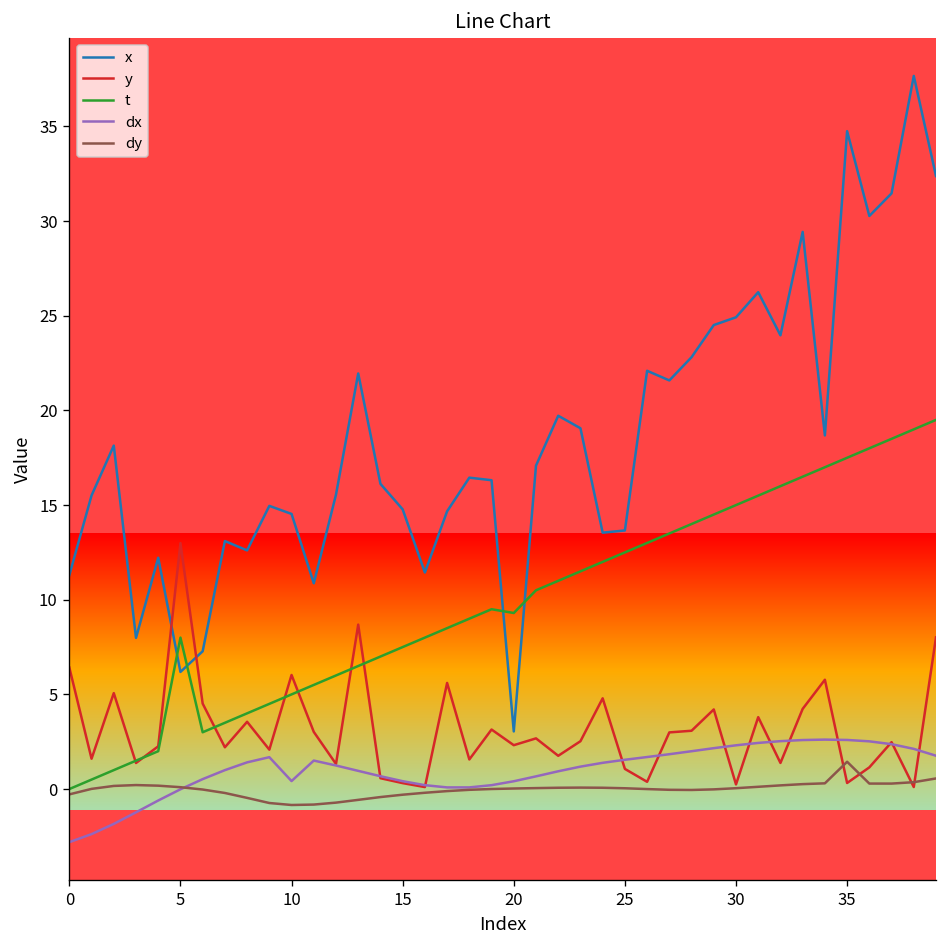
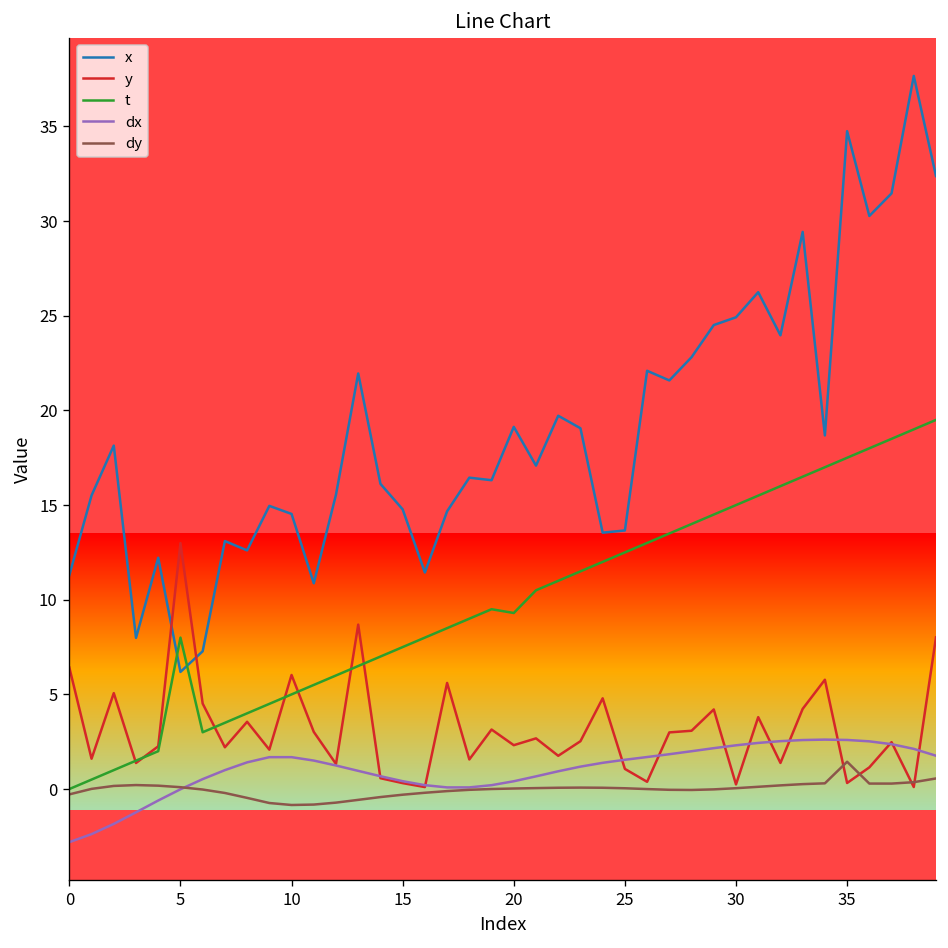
dx, 10: 0.4 -> 1.7
x, 20: 3.0 -> 19.1
